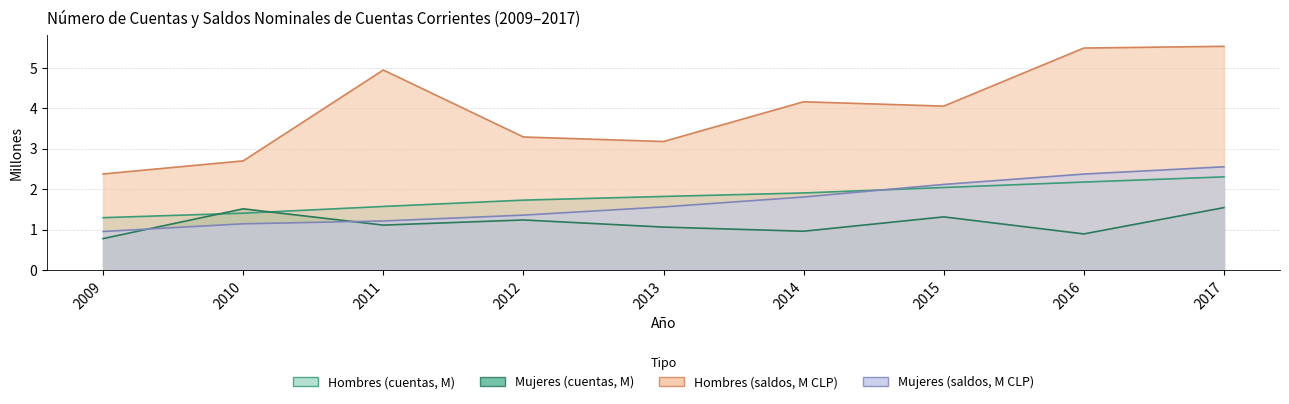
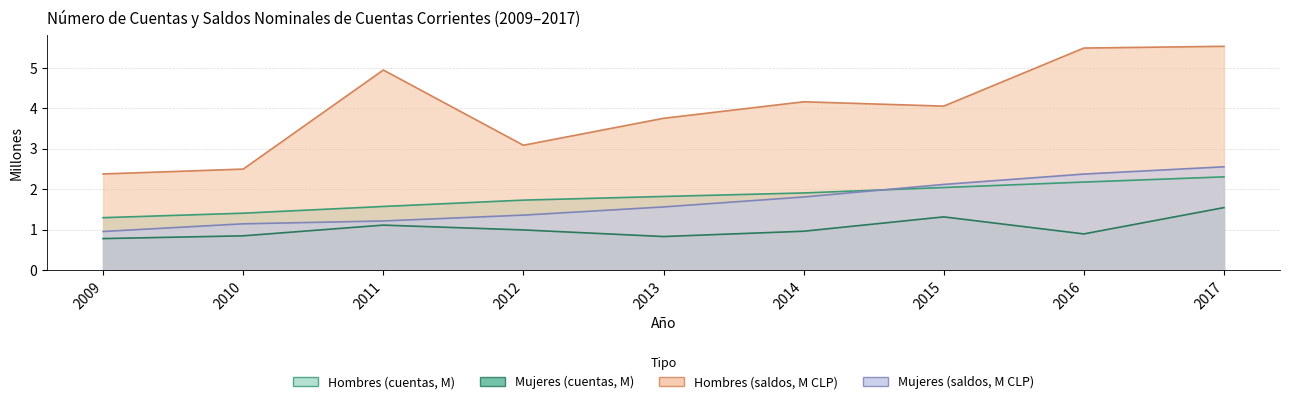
Mujeres (cuentas, M), 2010: 1.5 -> 0.8
Hombres (saldos, M CLP), 2010: 2.7 -> 2.5
Mujeres (cuentas, M), 2012: 1.2 -> 1.0
Hombres (saldos, M CLP), 2012: 3.3 -> 3.1
Mujeres (cuentas, M), 2013: 1.1 -> 0.8
Hombres (saldos, M CLP), 2013: 3.2 -> 3.8
